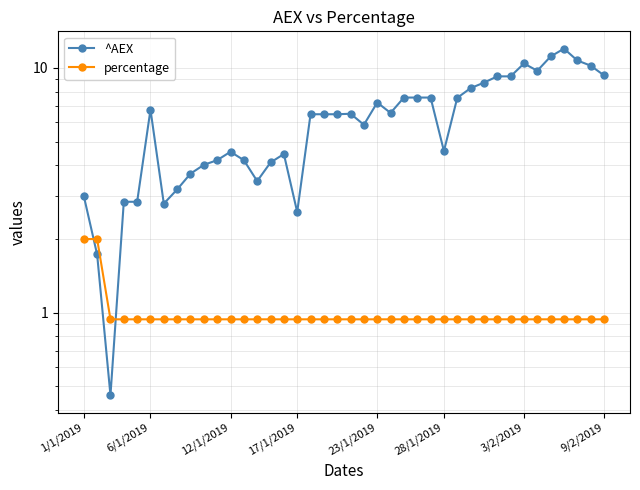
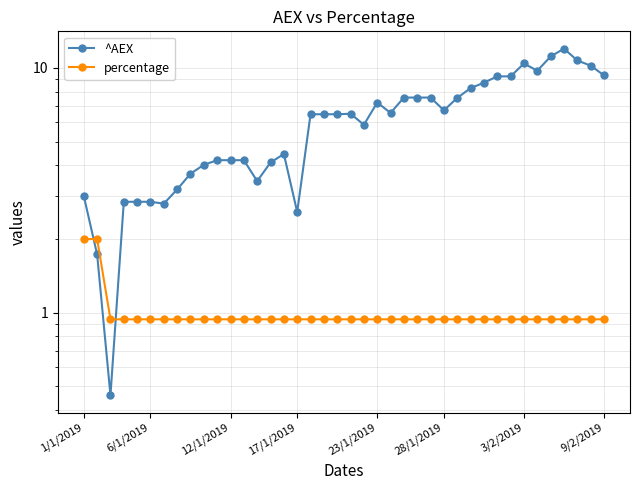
^AEX, 6/1/2019: 6.8 -> 2.8
^AEX, 12/1/2019: 4.5 -> 4.2
^AEX, 28/1/2019: 4.6 -> 6.7
